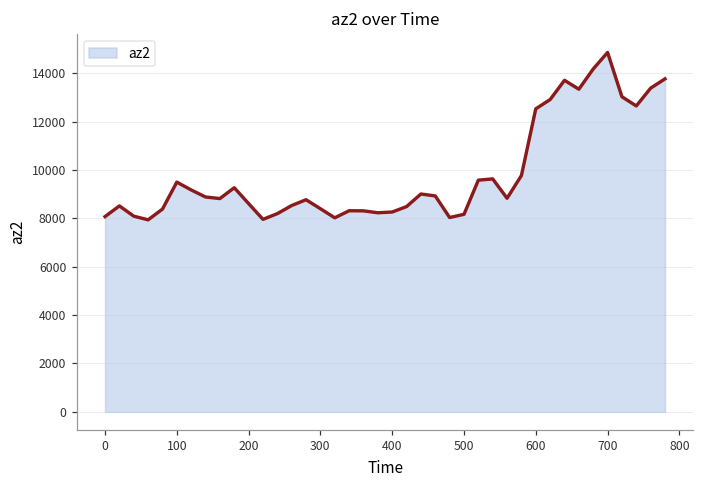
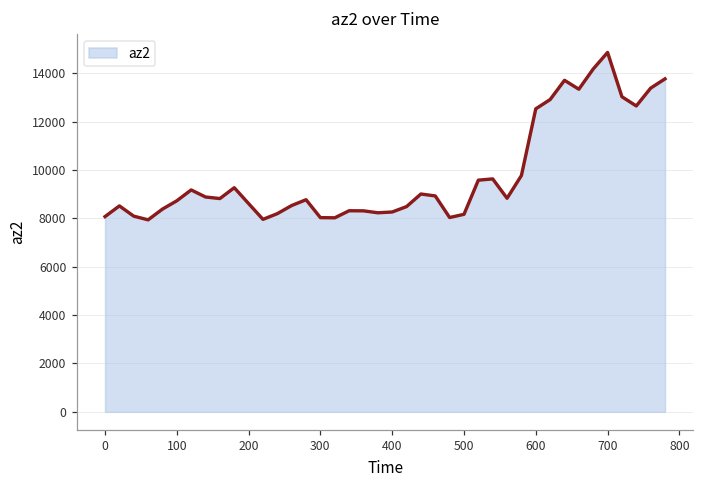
100: 9500 -> 8700
300: 8400 -> 8000
